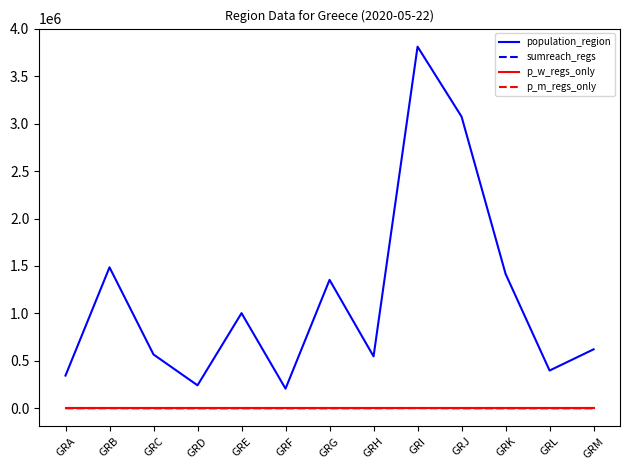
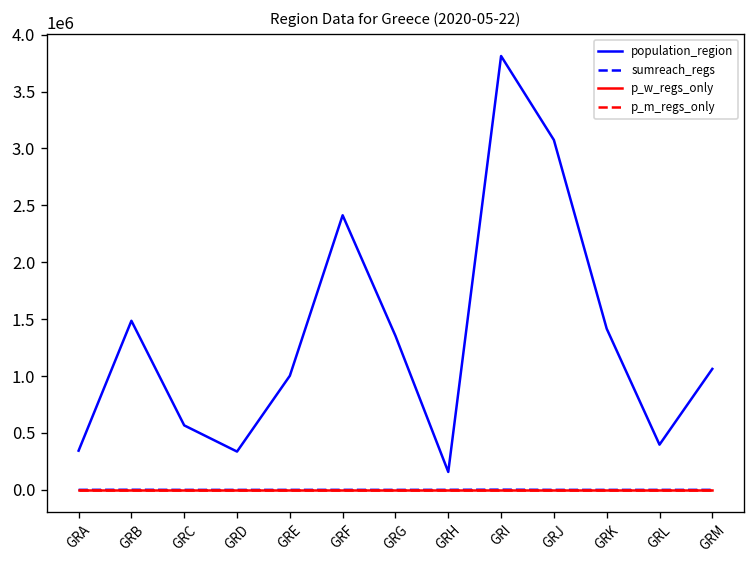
population_region, GRD: 200000 -> 300000
population_region, GRF: 200000 -> 2400000
population_region, GRH: 500000 -> 200000
population_region, GRM: 600000 -> 1100000
